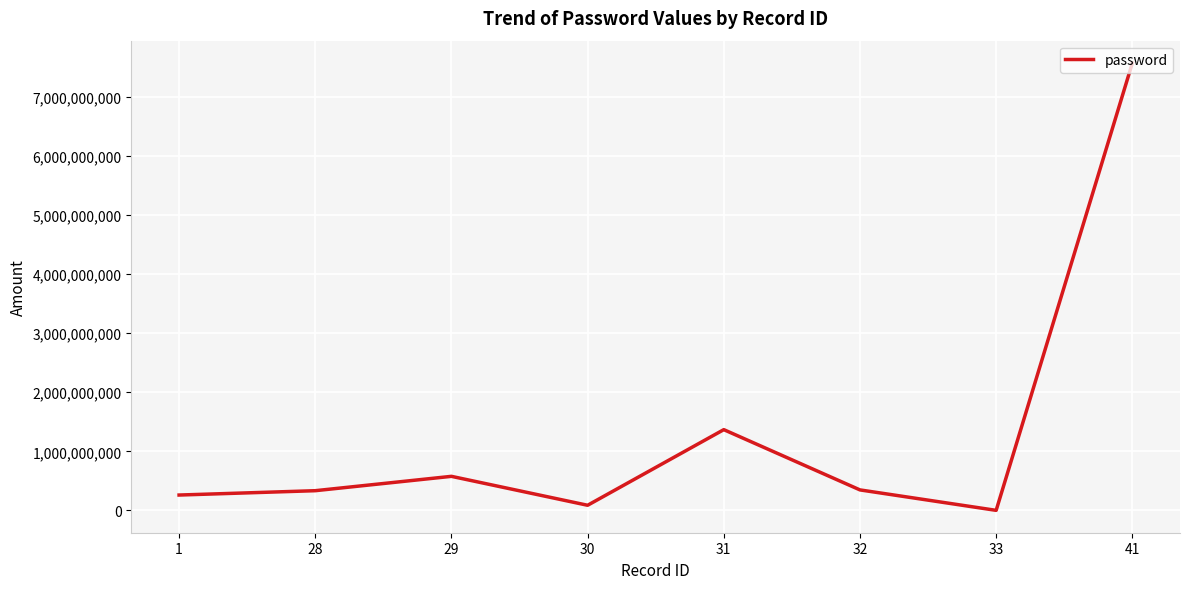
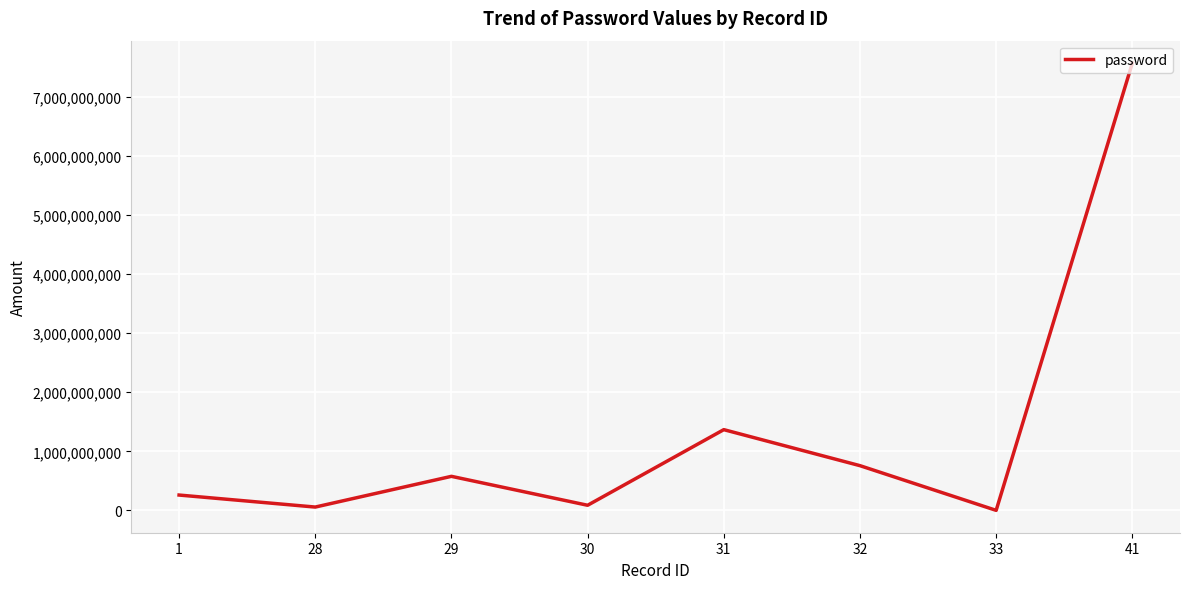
28: 300,000,000 -> 100,000,000
32: 300,000,000 -> 800,000,000
